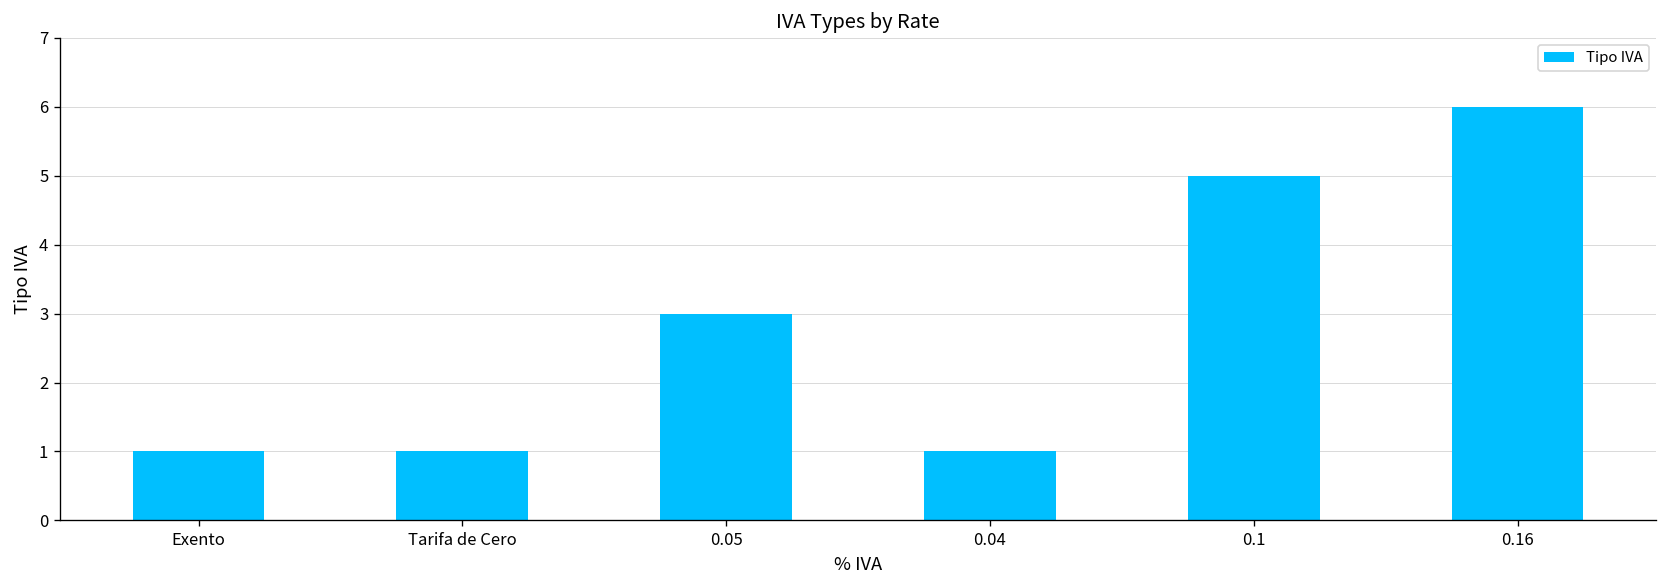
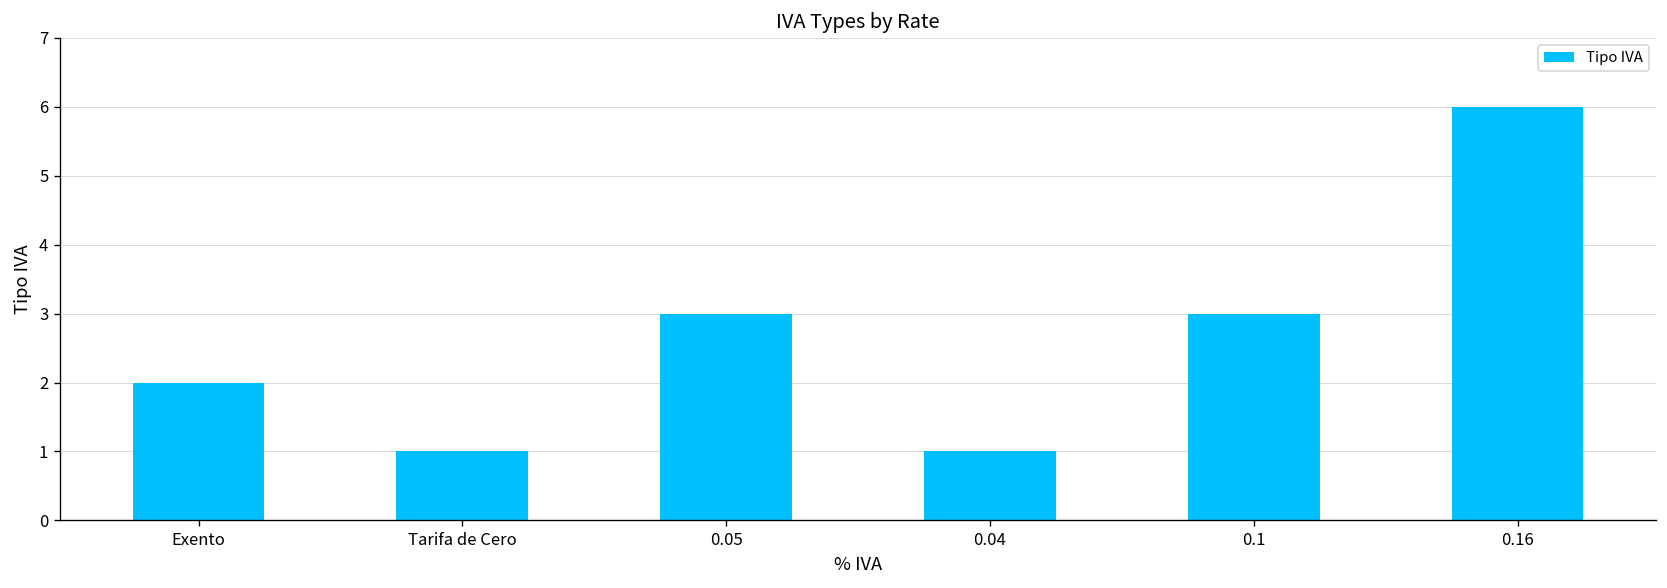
Exento: 1 -> 2
0.1: 5 -> 3
